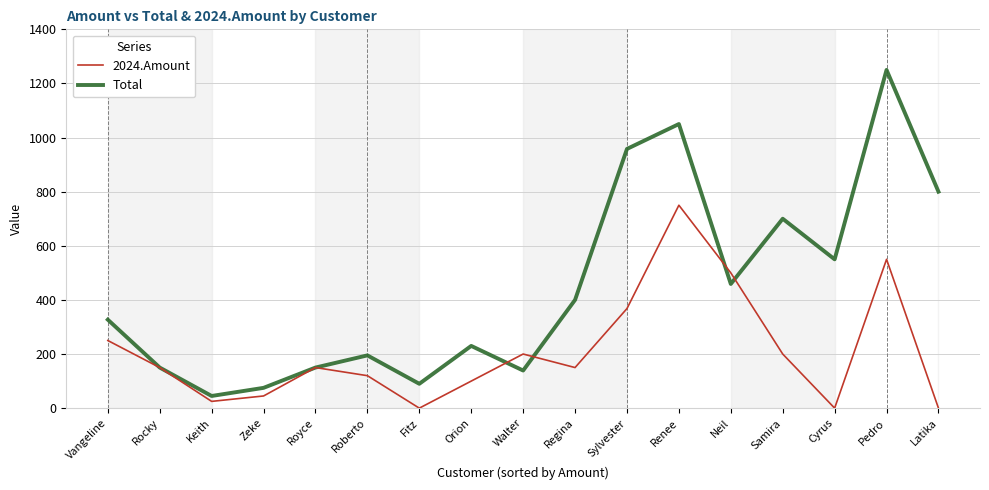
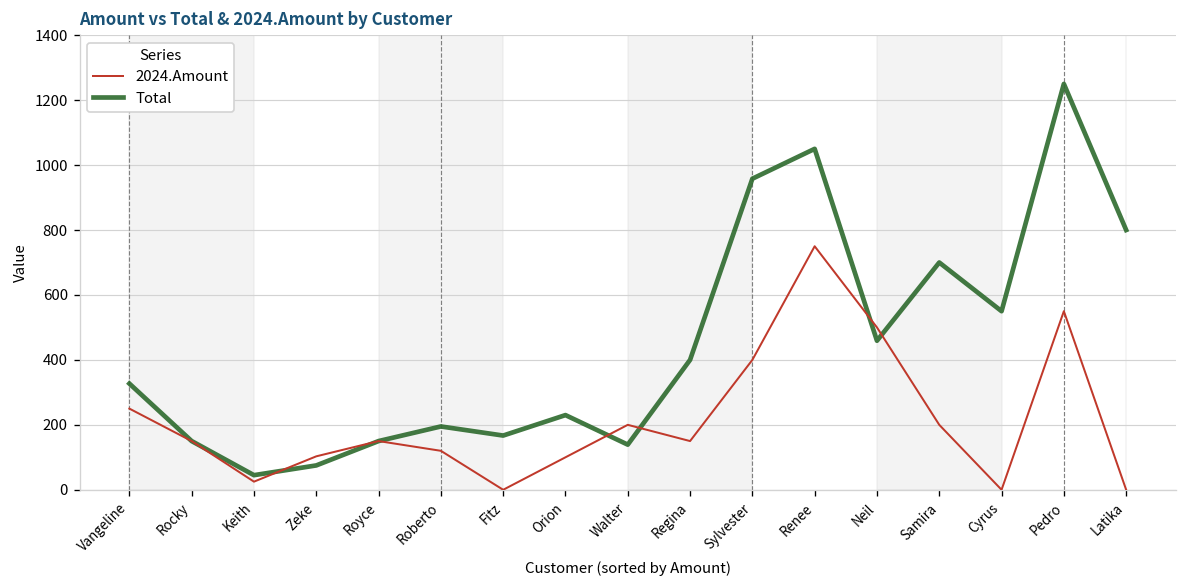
2024.Amount, Zeke: 50 -> 100
Total, Fitz: 90 -> 170
2024.Amount, Sylvester: 370 -> 400
